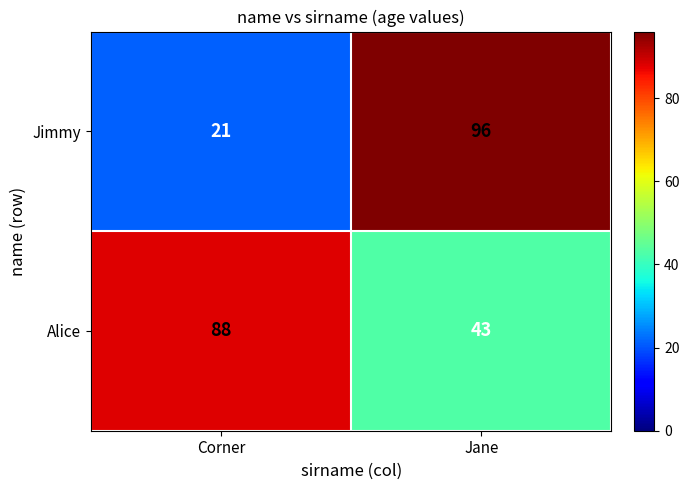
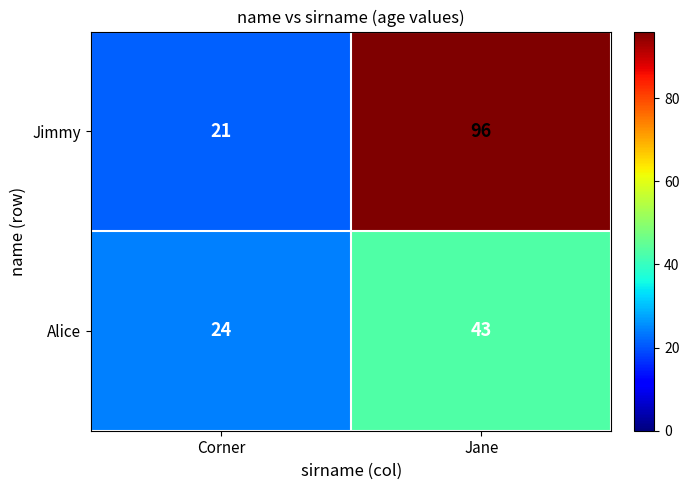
Alice, Corner: 88 -> 24
